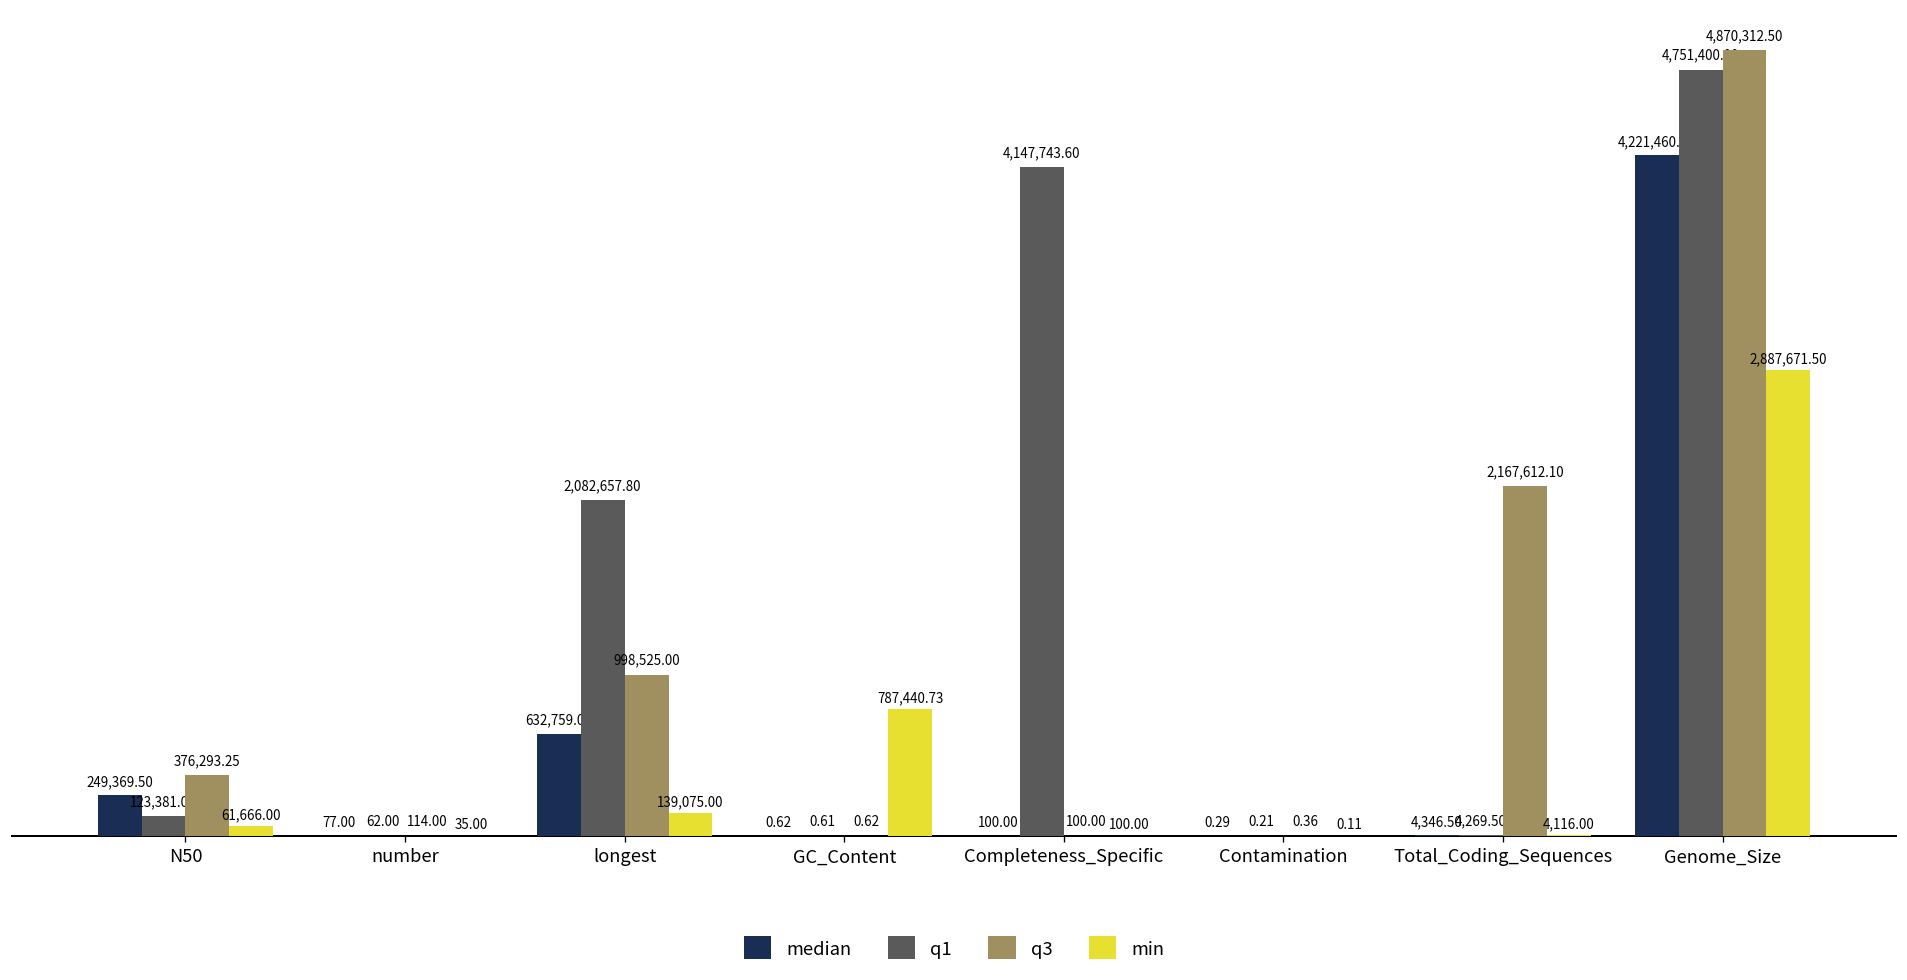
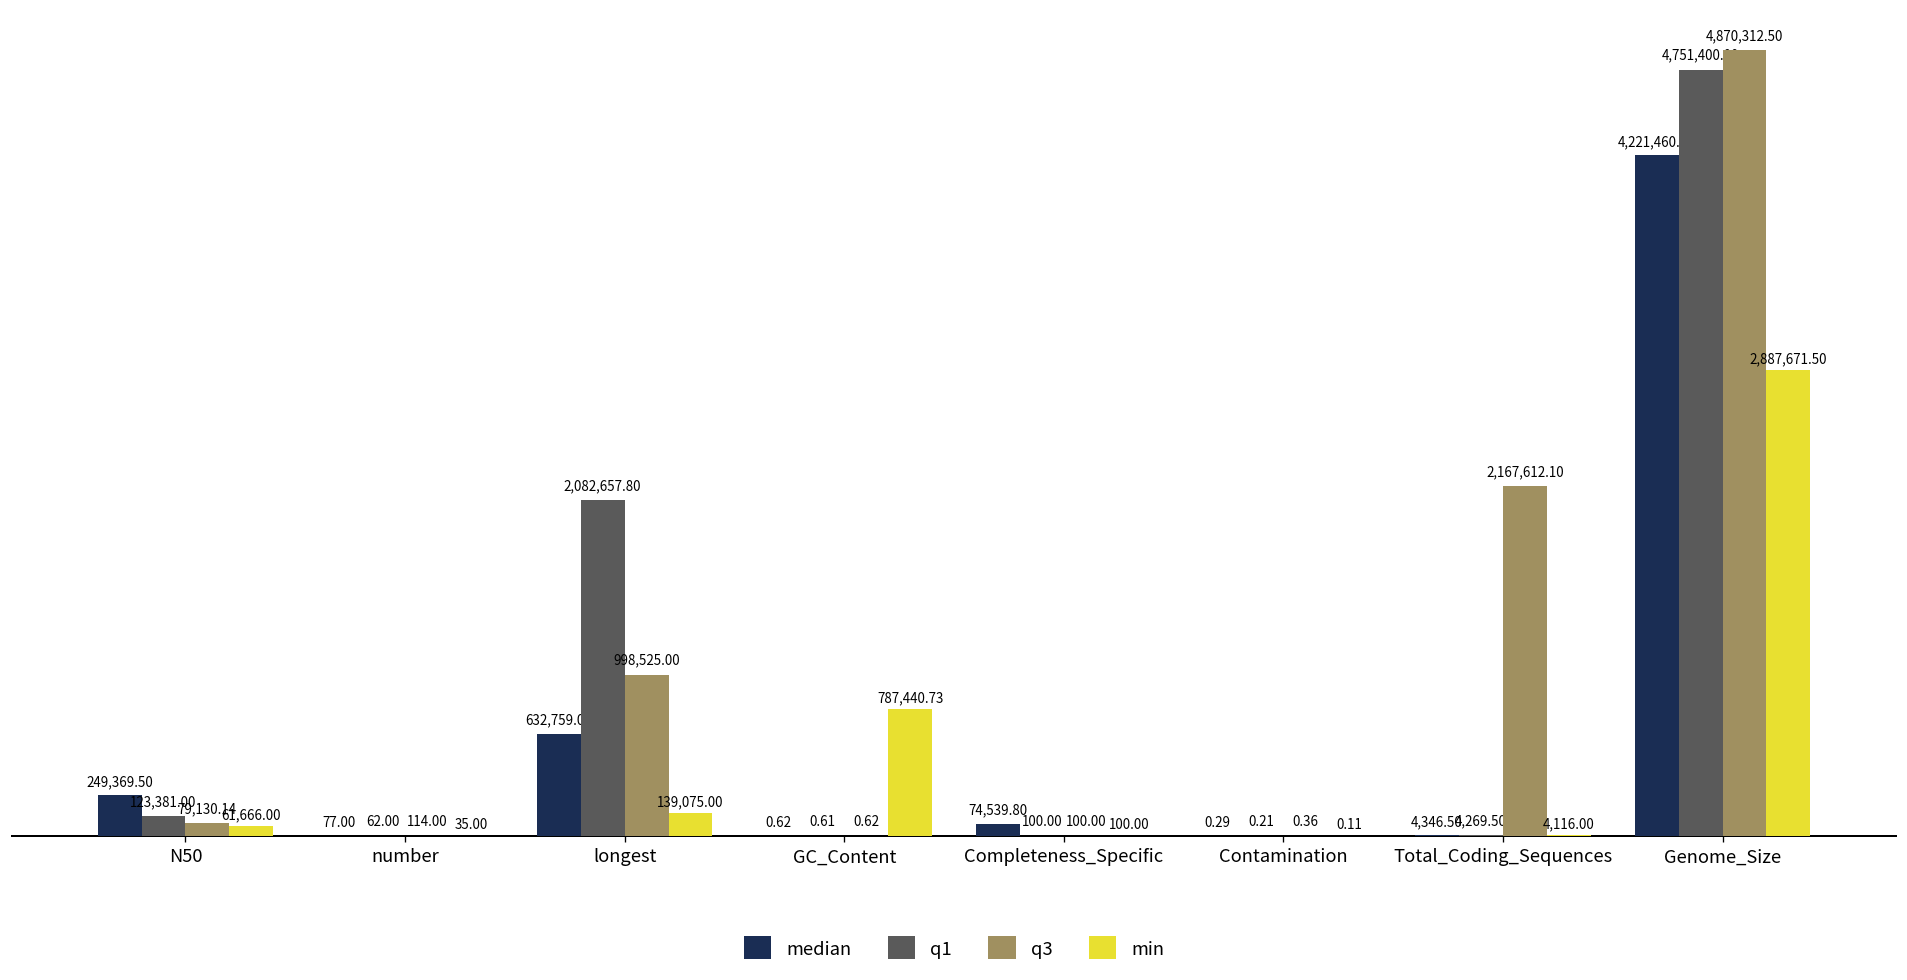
q3, N50: 376,293.25 -> 79,130.14
median, Completeness_Specific: 100.00 -> 74,539.80
q1, Completeness_Specific: 4,147,743.60 -> 100.00
